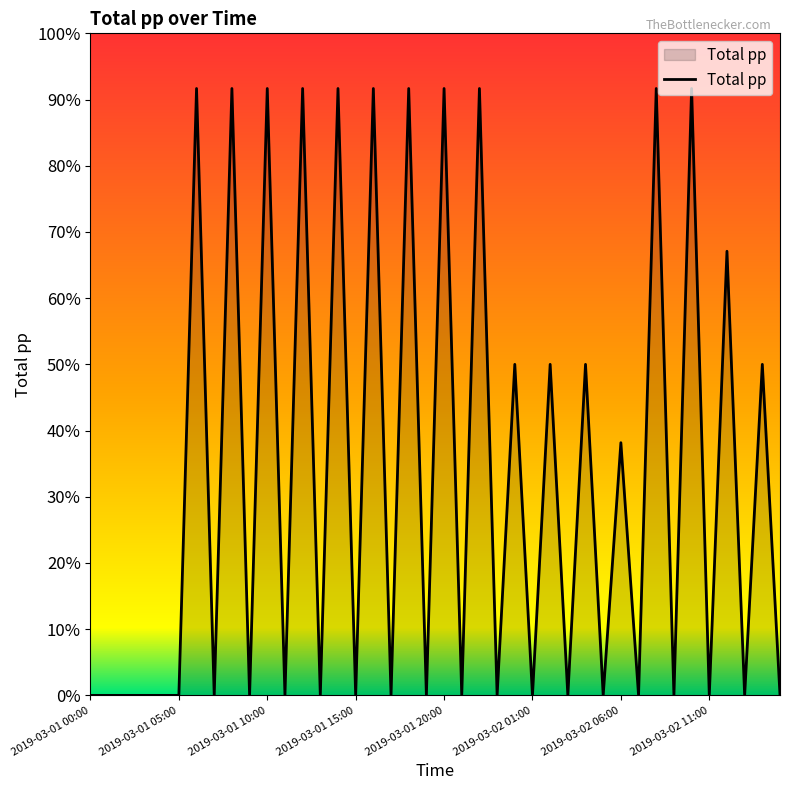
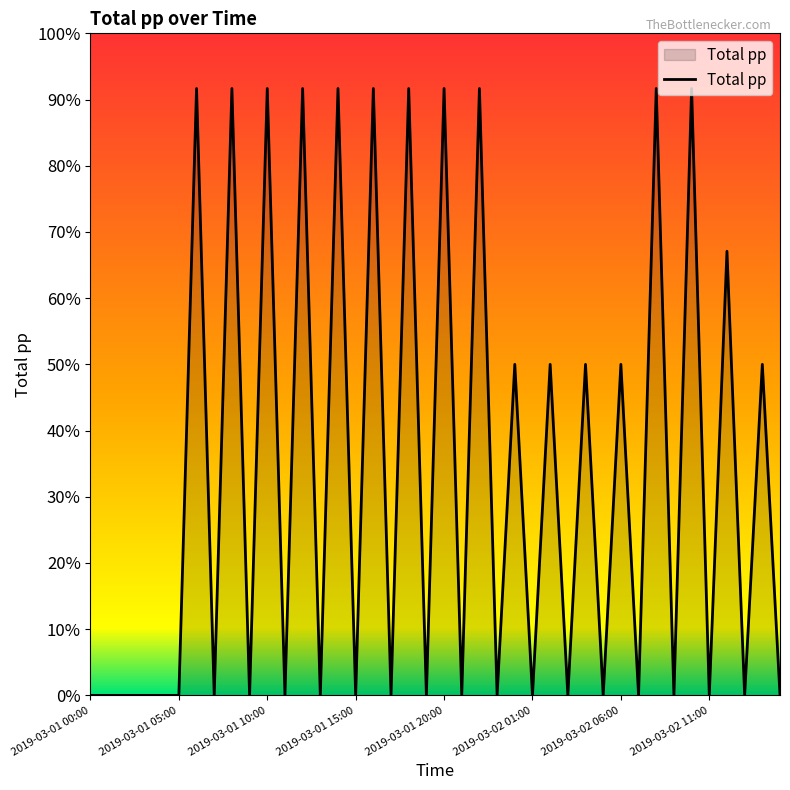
2019-03-02 06:00: 38% -> 50%
